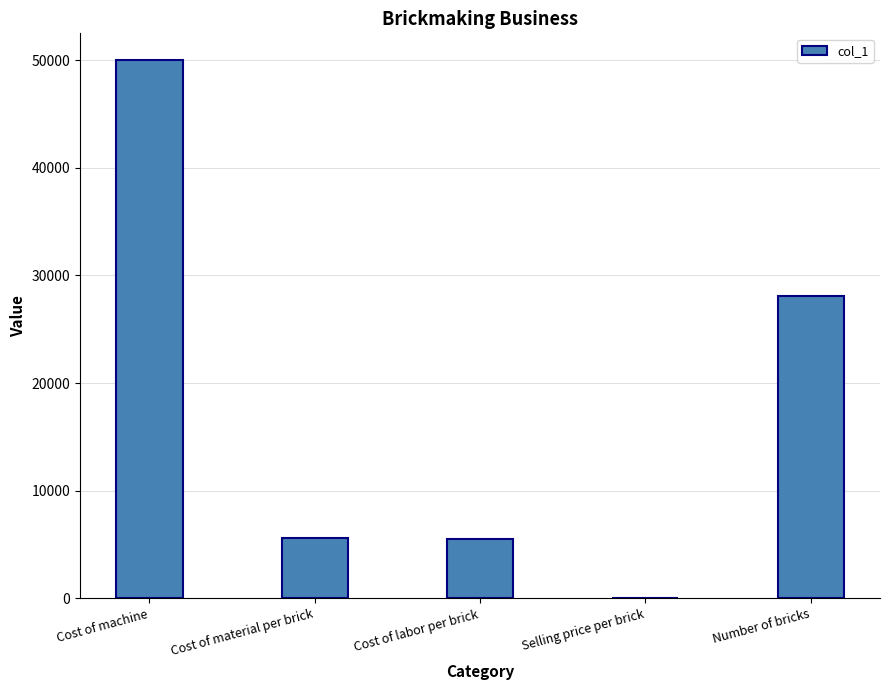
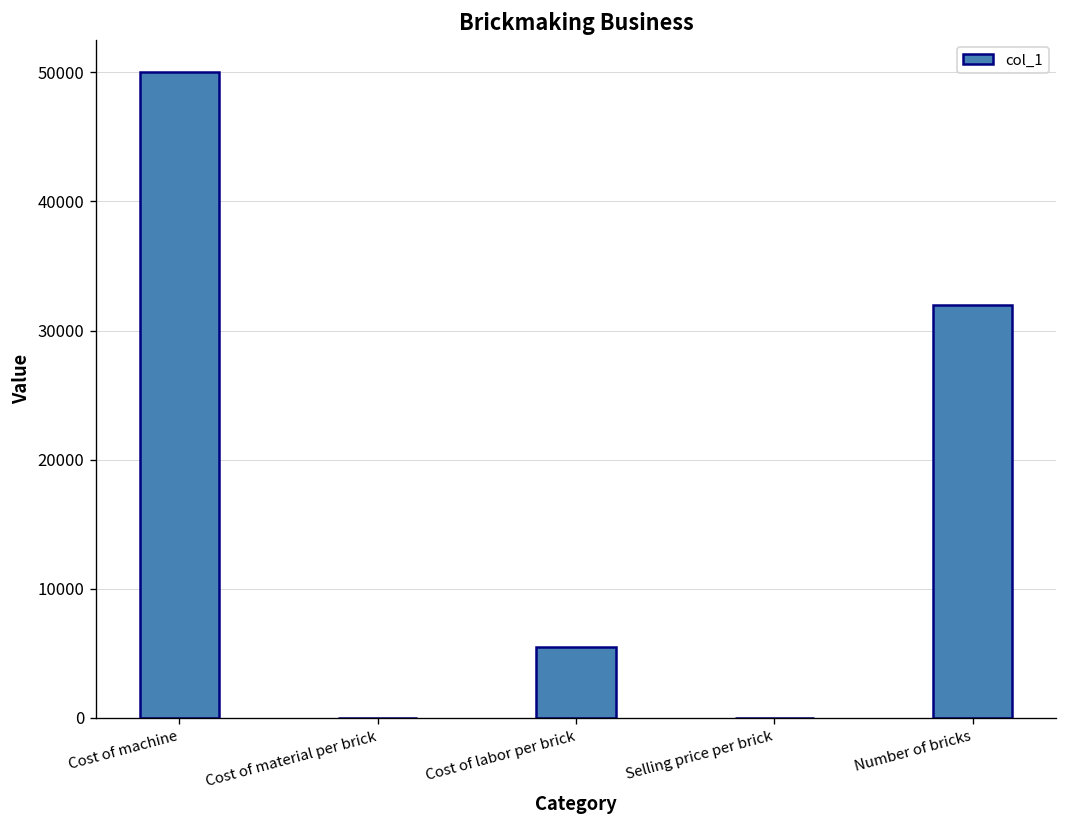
Cost of material per brick: 5600 -> 0
Number of bricks: 28100 -> 32000
